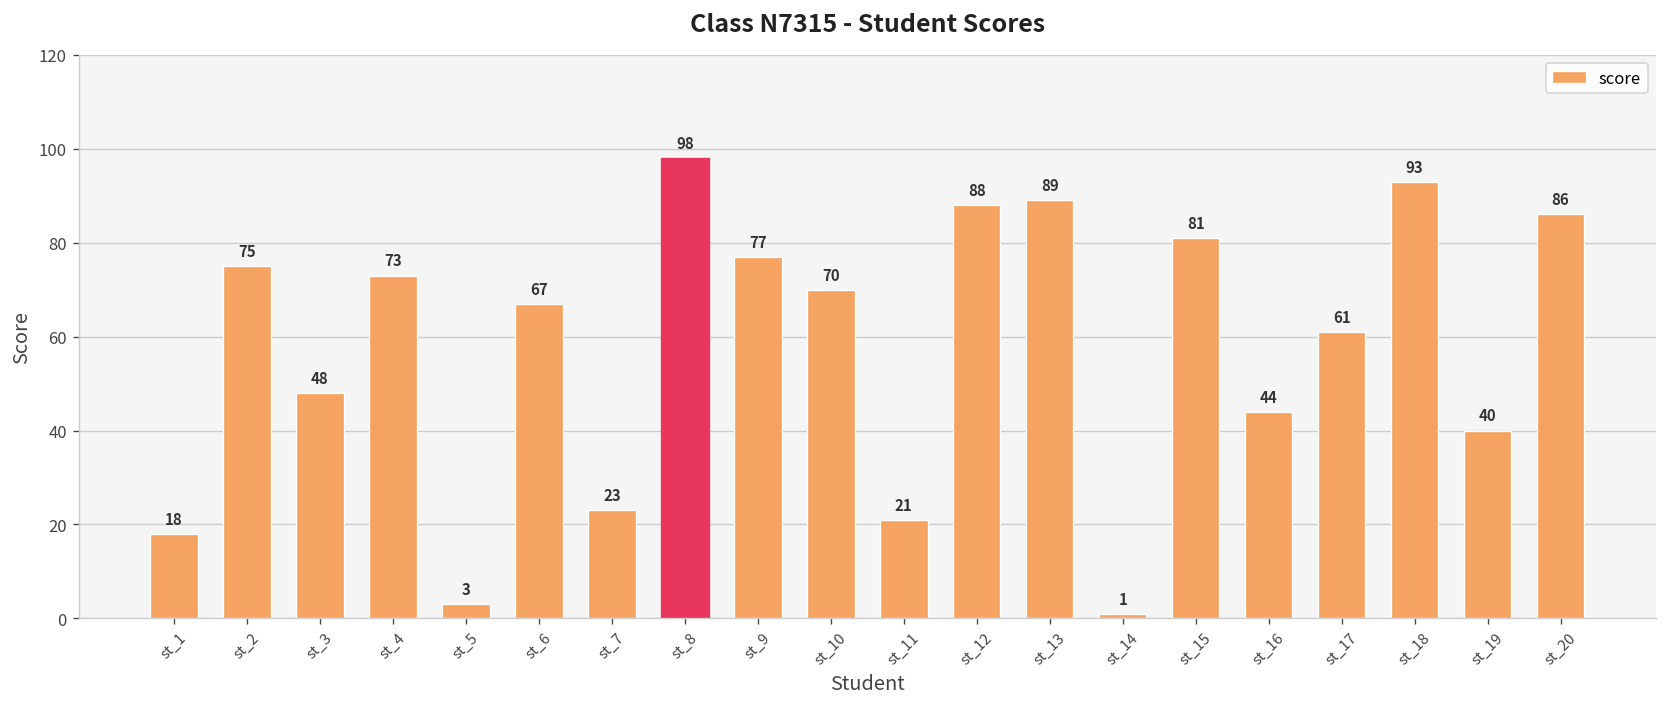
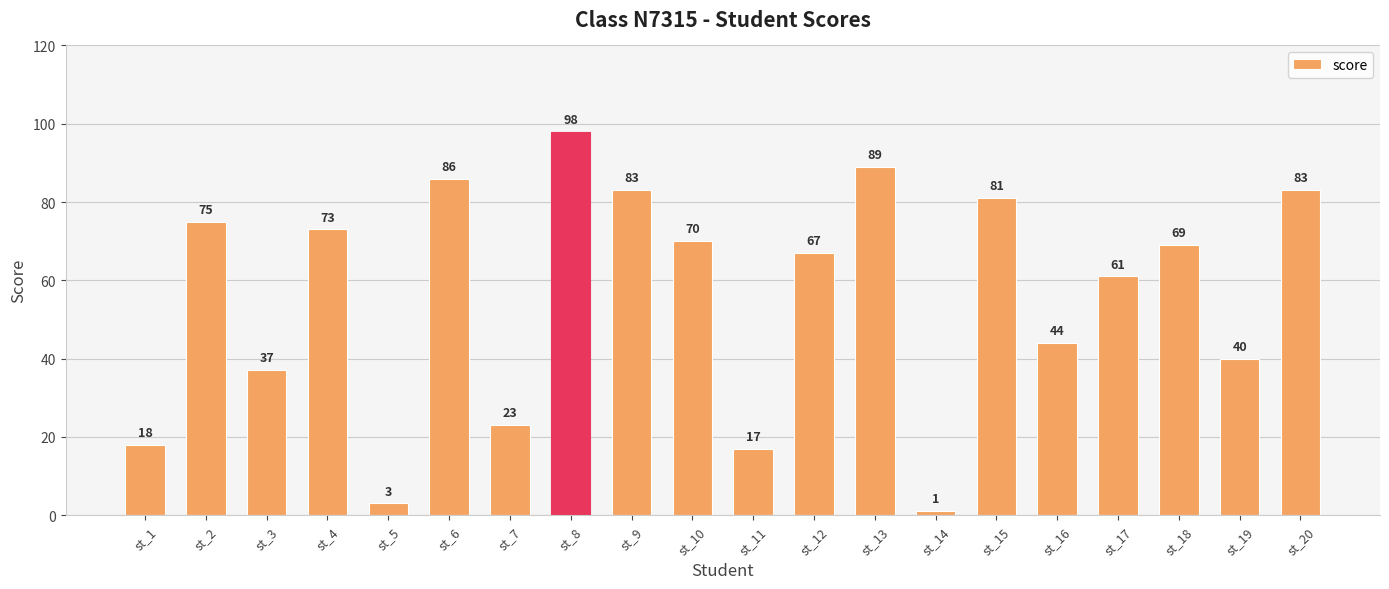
st_3: 48 -> 37
st_6: 67 -> 86
st_9: 77 -> 83
st_11: 21 -> 17
st_12: 88 -> 67
st_18: 93 -> 69
st_20: 86 -> 83
